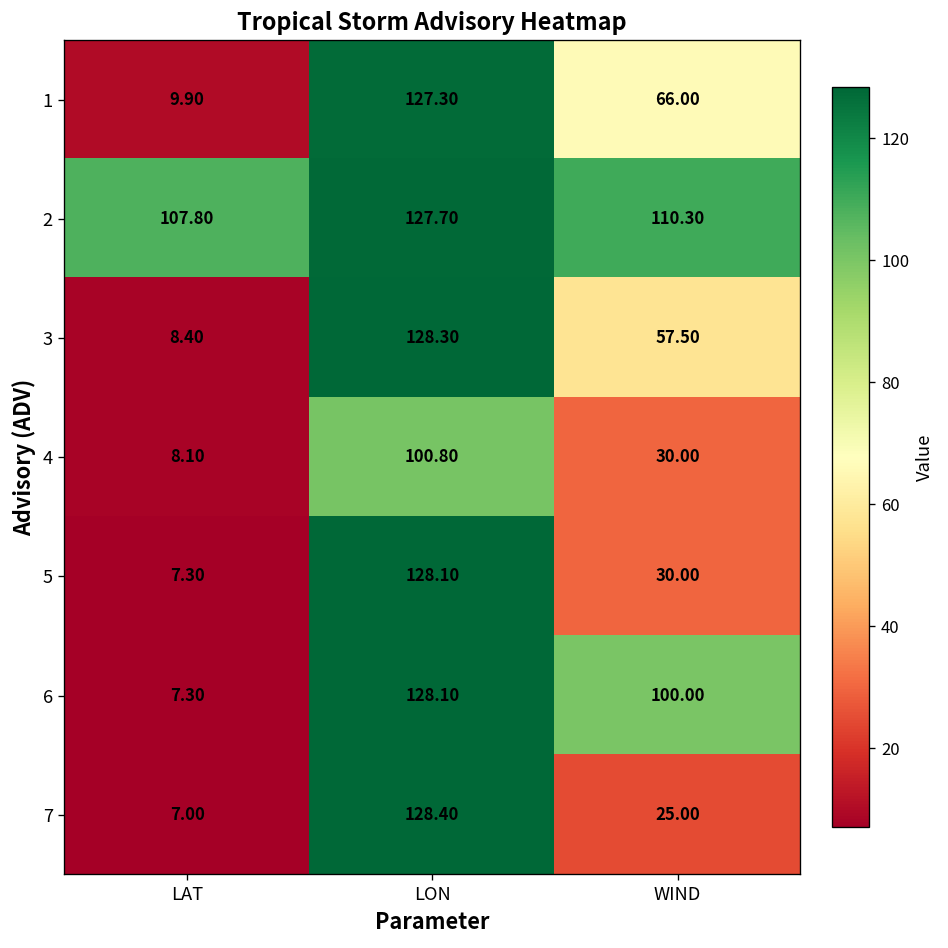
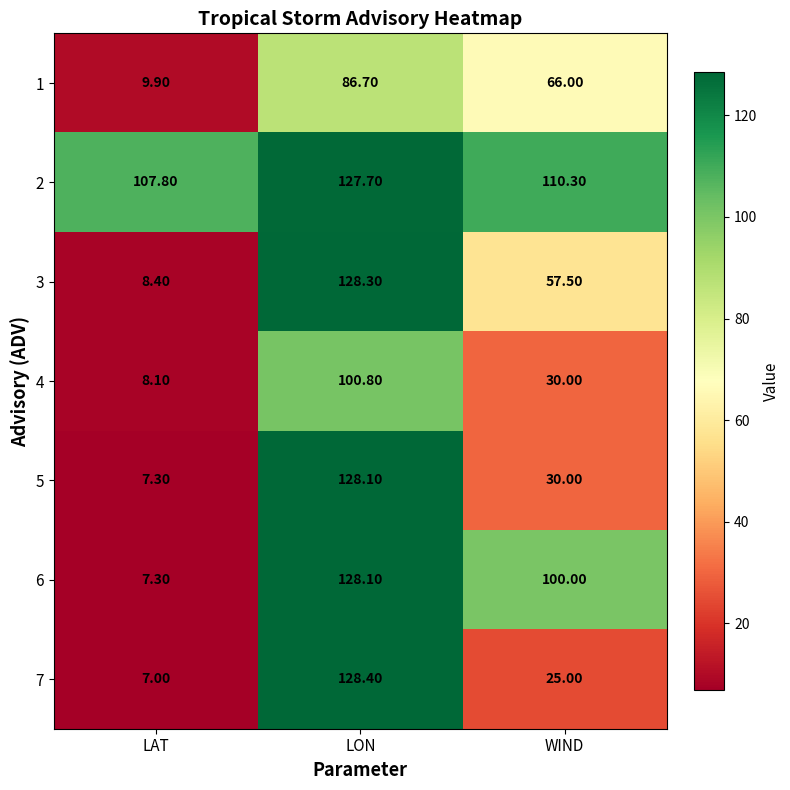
1, LON: 127.30 -> 86.70
